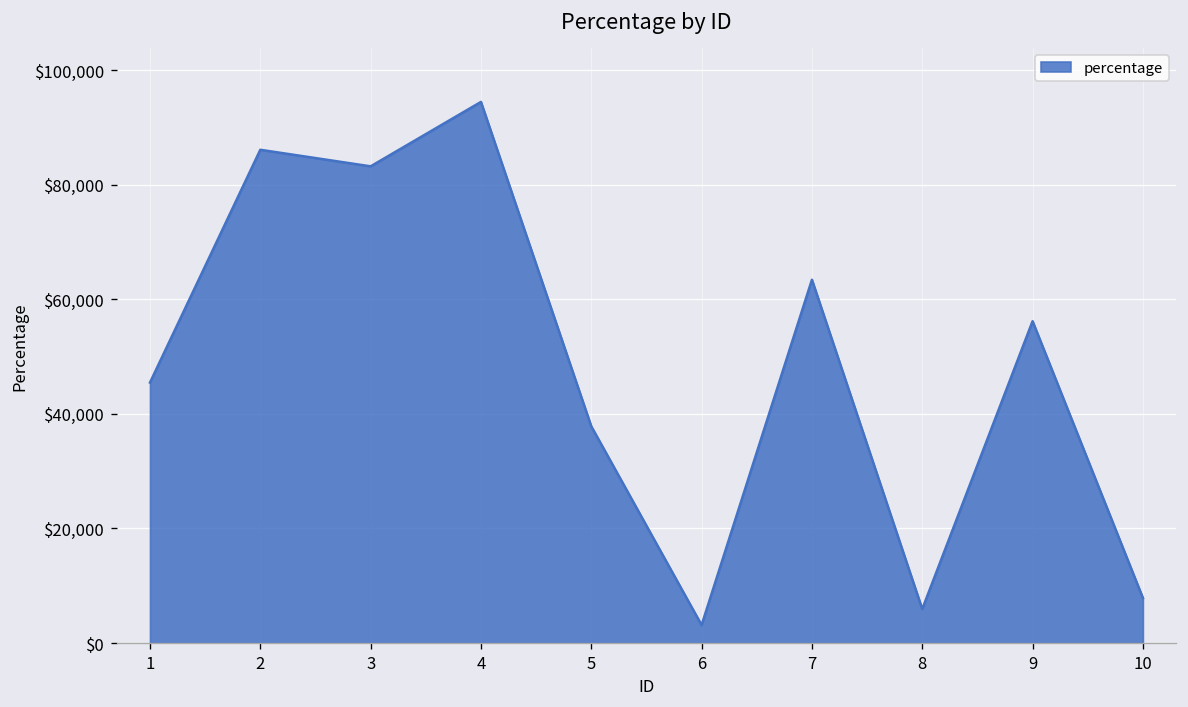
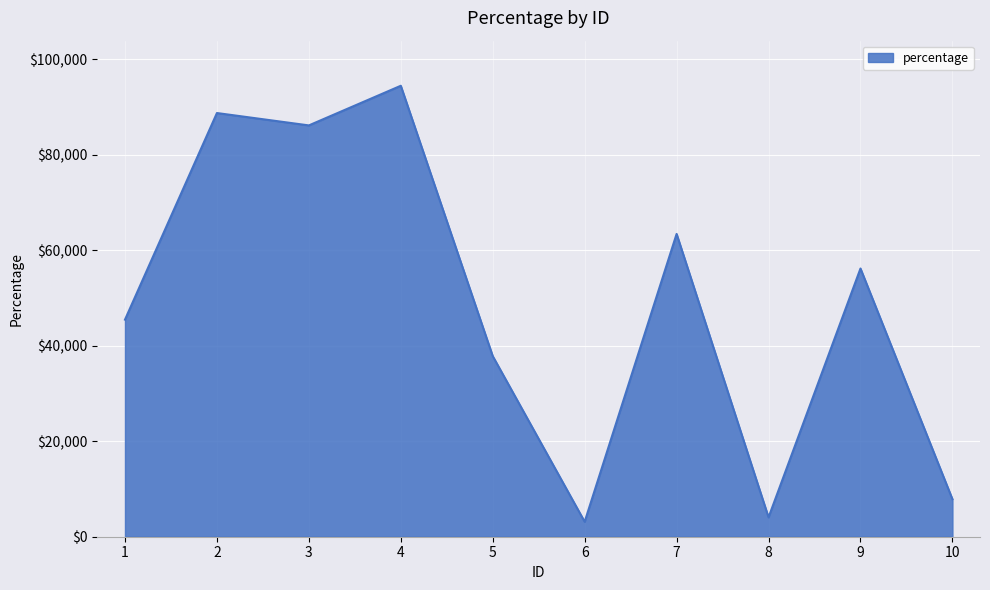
2: $86,000 -> $89,000
3: $83,000 -> $86,000
8: $6,000 -> $4,000
